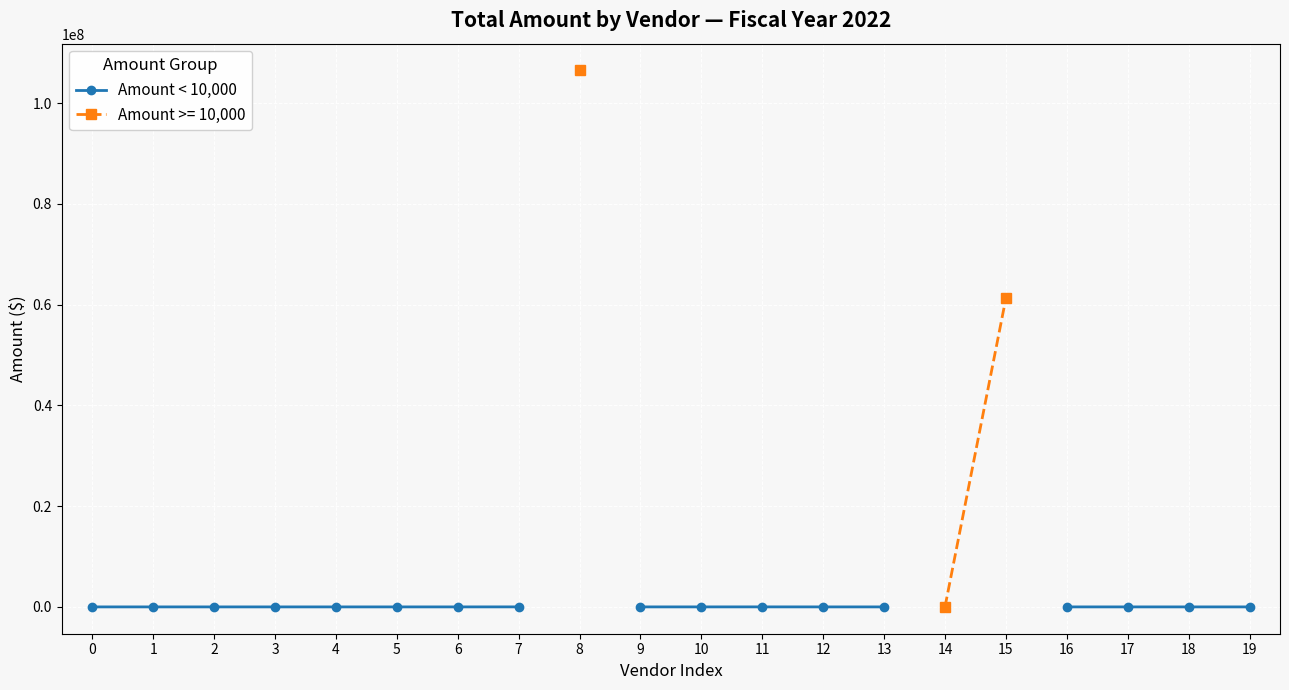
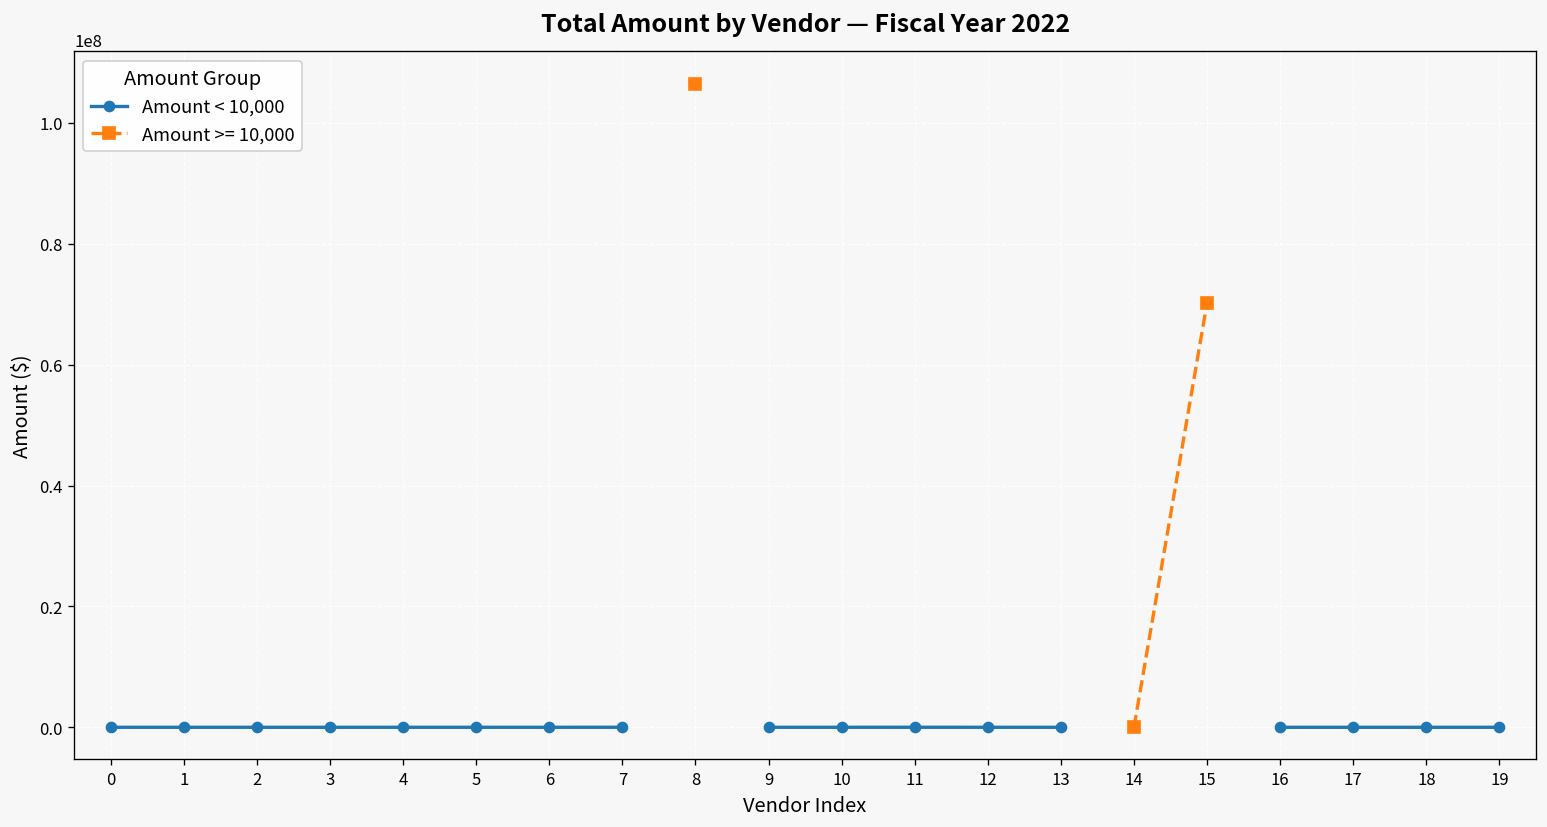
Amount >= 10,000, 15: 61000000 -> 70000000
